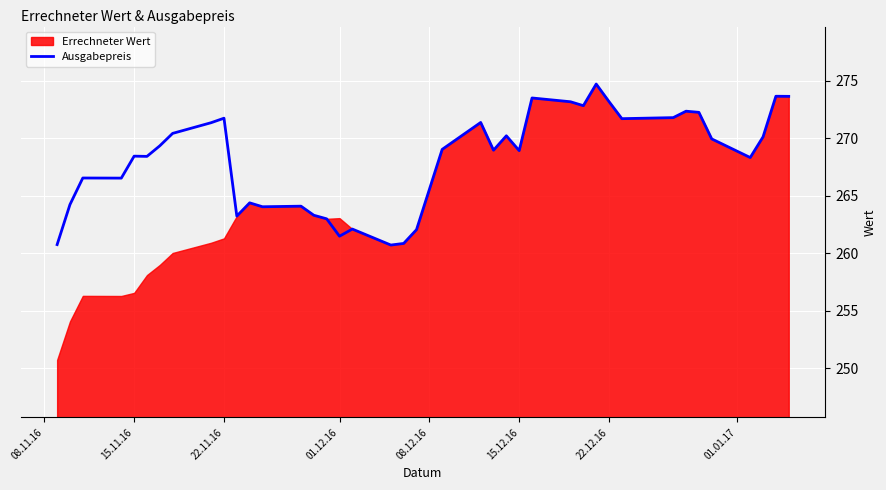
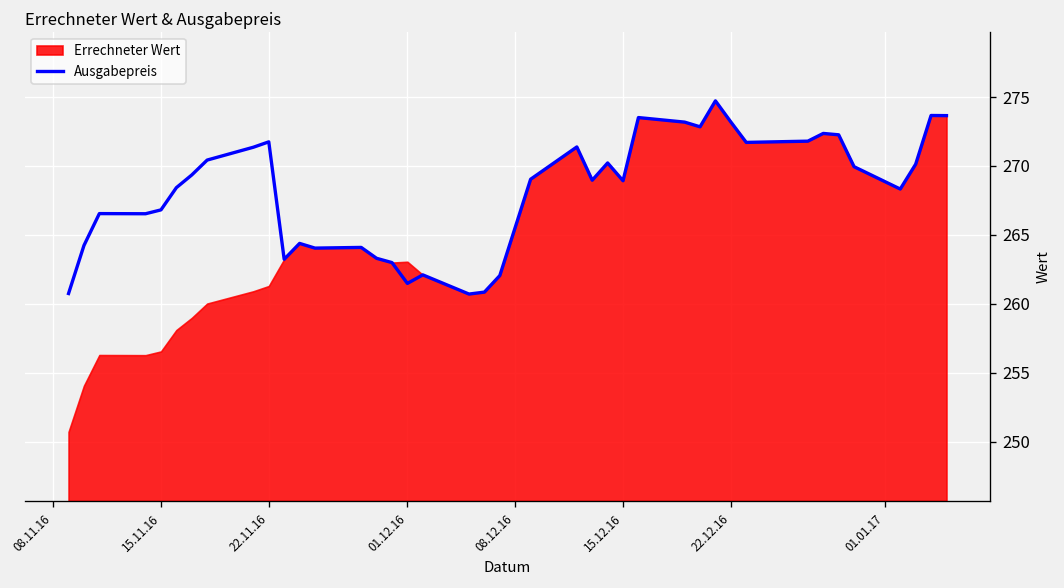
Ausgabepreis, 15.11.16: 268.5 -> 266.8
